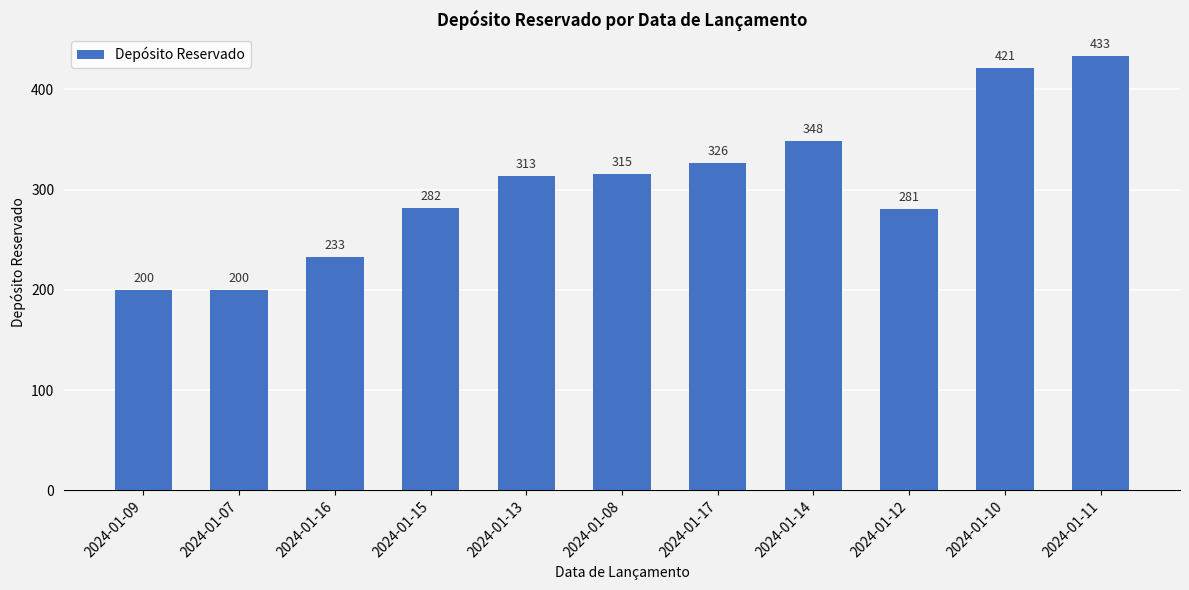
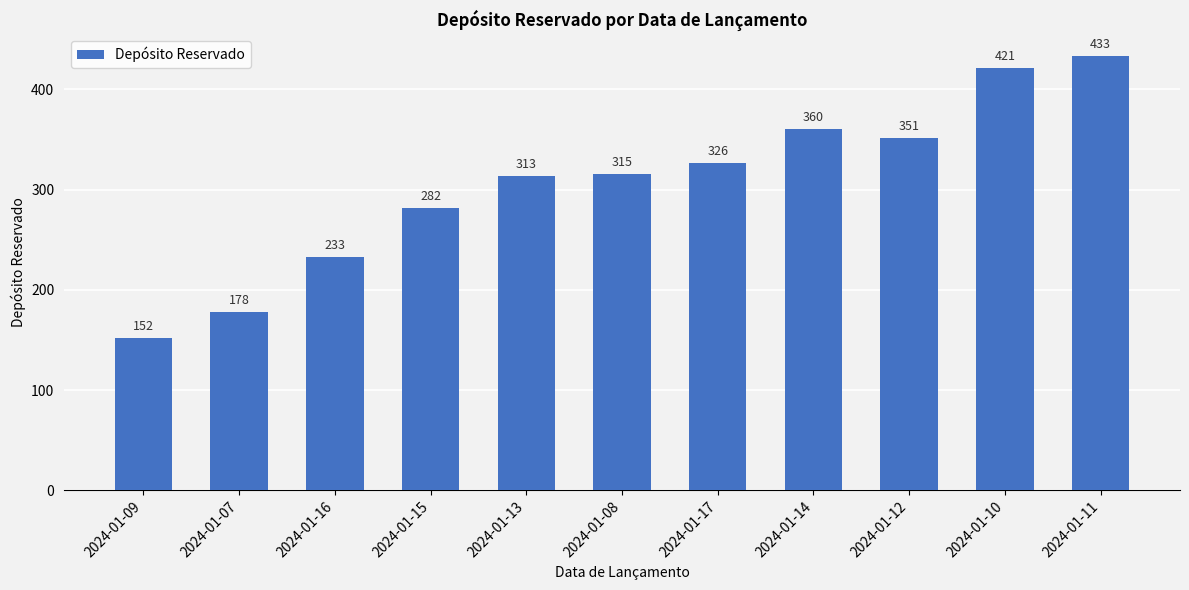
2024-01-09: 200 -> 152
2024-01-07: 200 -> 178
2024-01-14: 348 -> 360
2024-01-12: 281 -> 351
